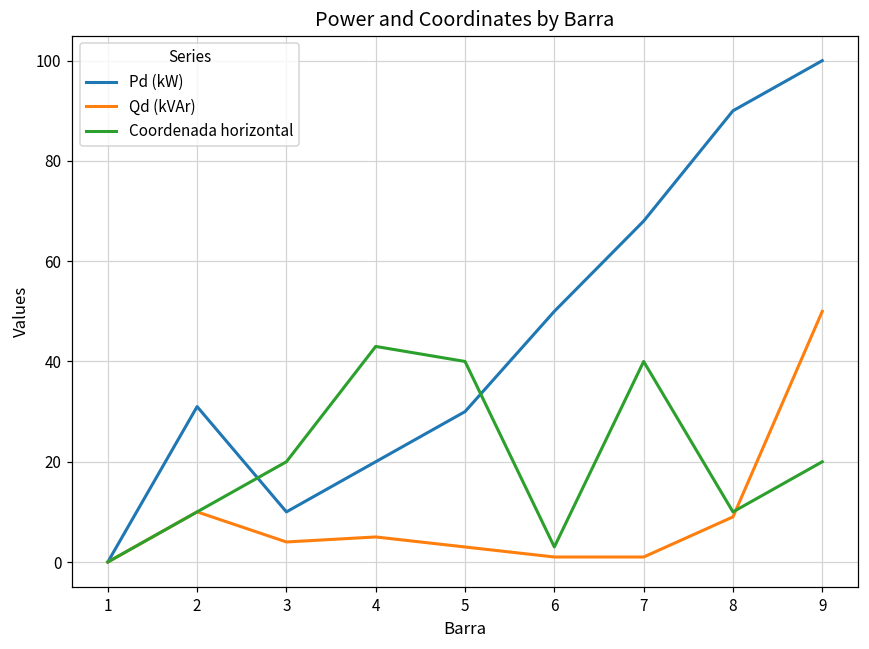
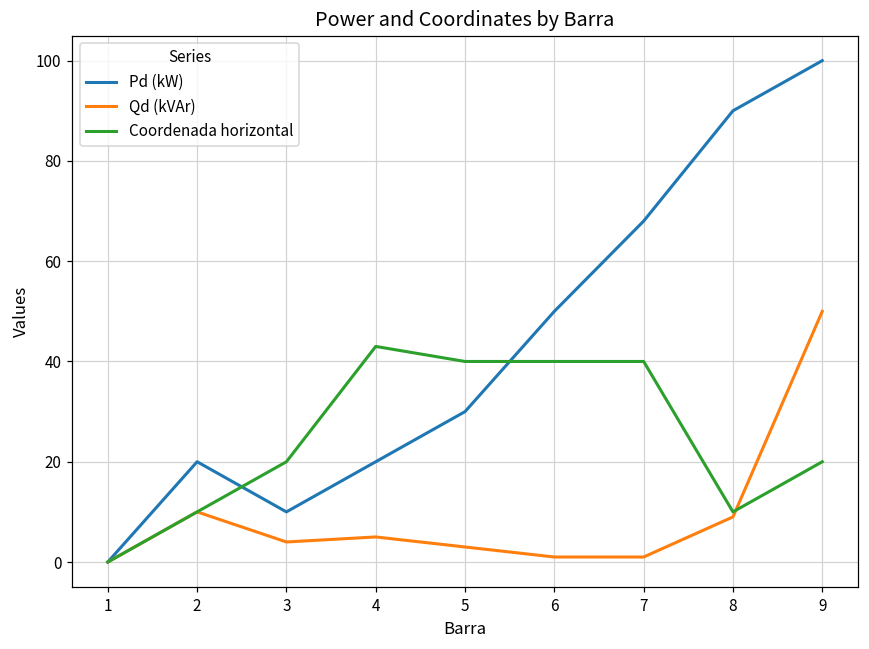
Pd (kW), 2: 31 -> 20
Coordenada horizontal, 6: 3 -> 40
